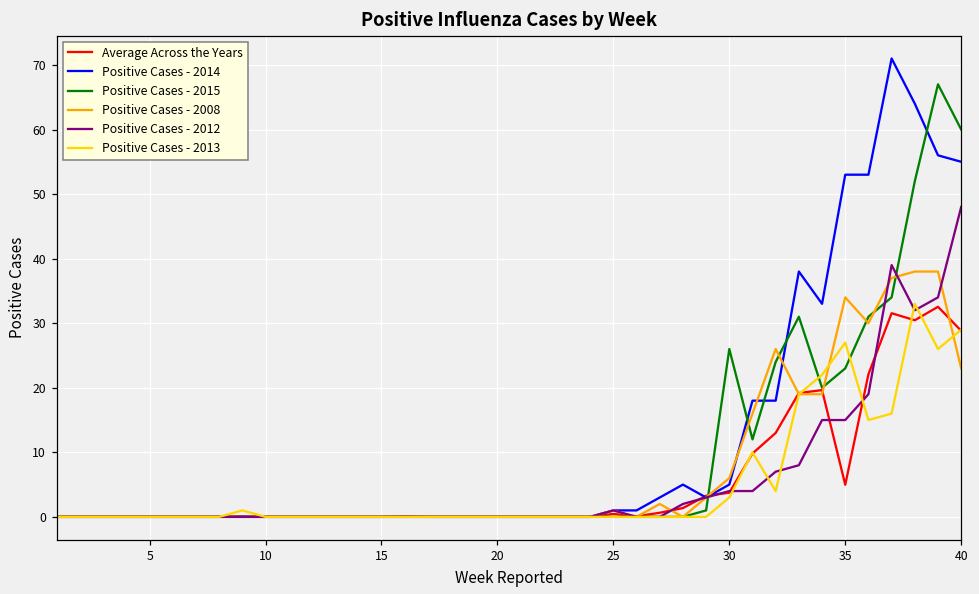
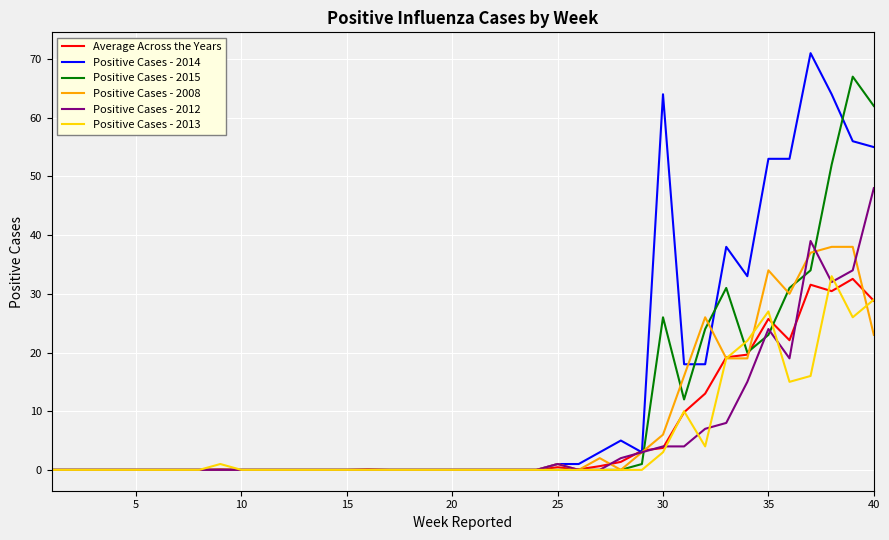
Positive Cases - 2014, 30: 5 -> 64
Average Across the Years, 35: 5 -> 26
Positive Cases - 2012, 35: 15 -> 24
Positive Cases - 2015, 40: 60 -> 62
